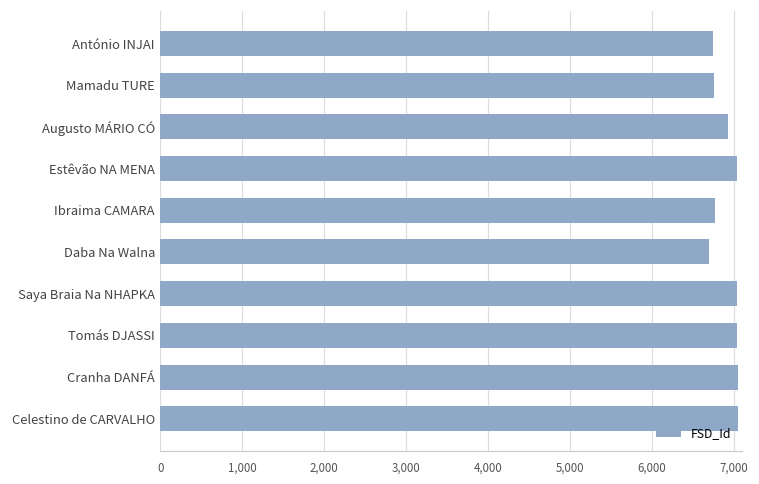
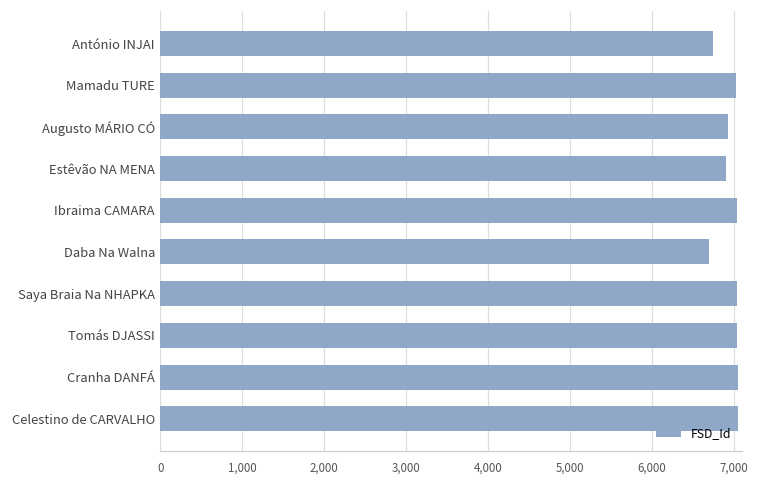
Mamadu TURE: 6,800 -> 7,000
Estêvão NA MENA: 7,000 -> 6,900
Ibraima CAMARA: 6,800 -> 7,000
